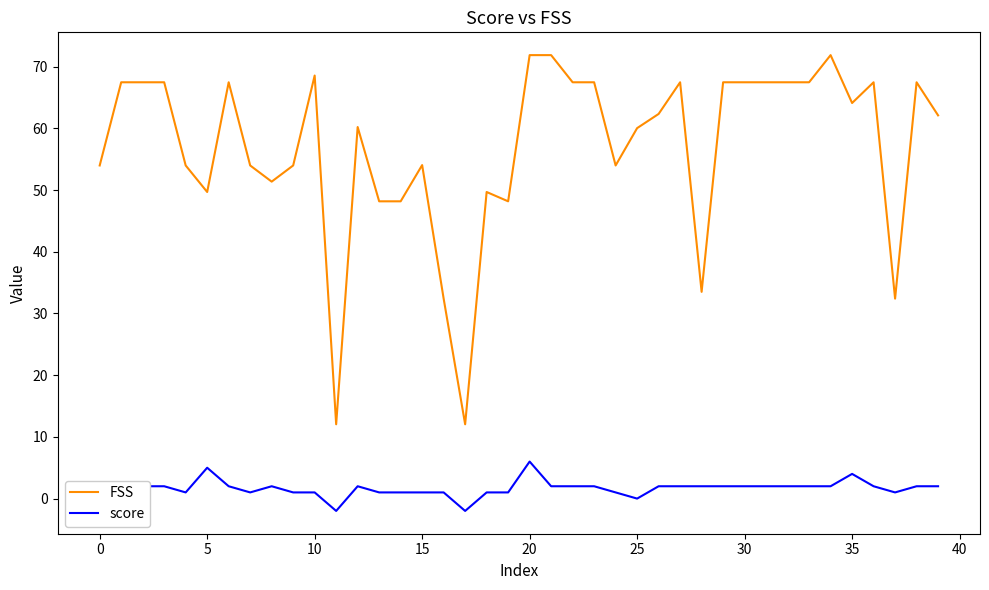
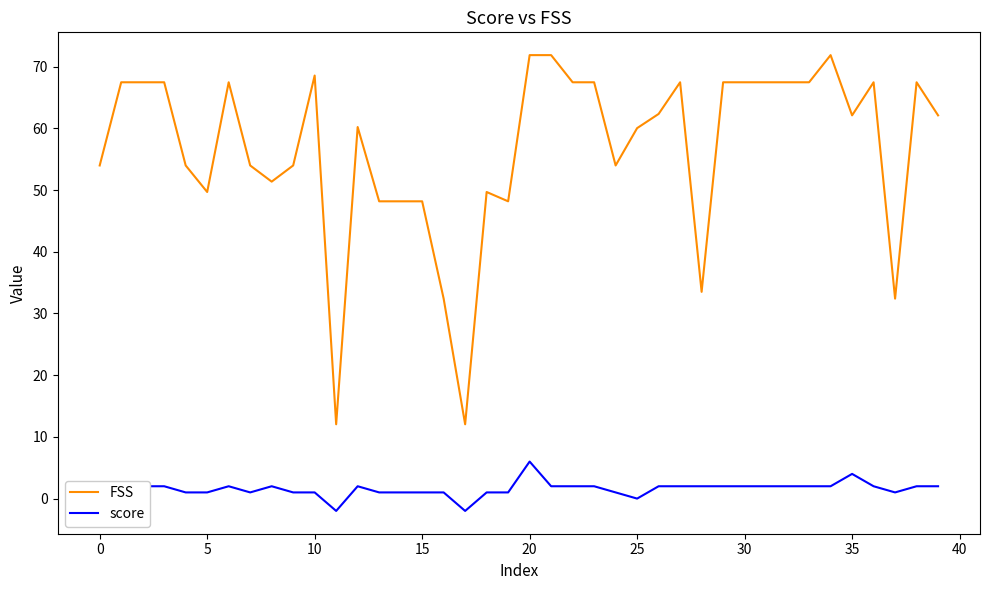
score, 5: 5 -> 1
FSS, 15: 54 -> 48
FSS, 35: 64 -> 62
